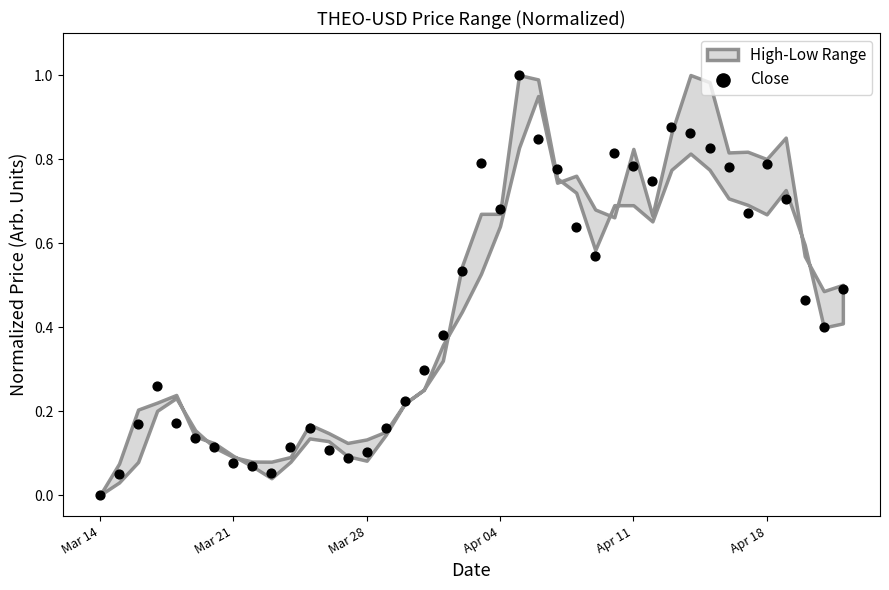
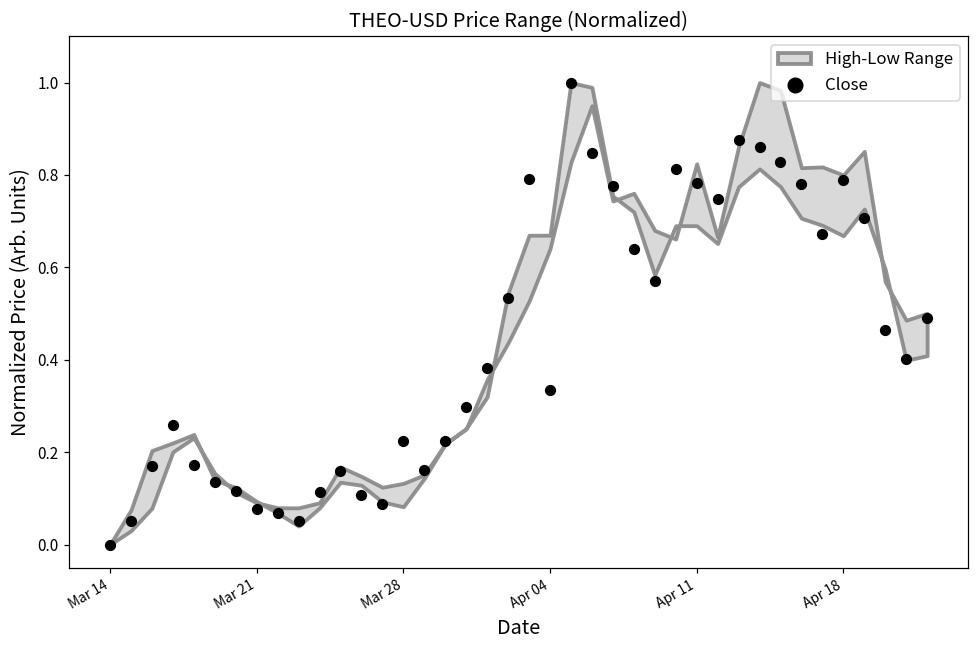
Close, Mar 28: 0.10 -> 0.22
Close, Apr 04: 0.68 -> 0.33
